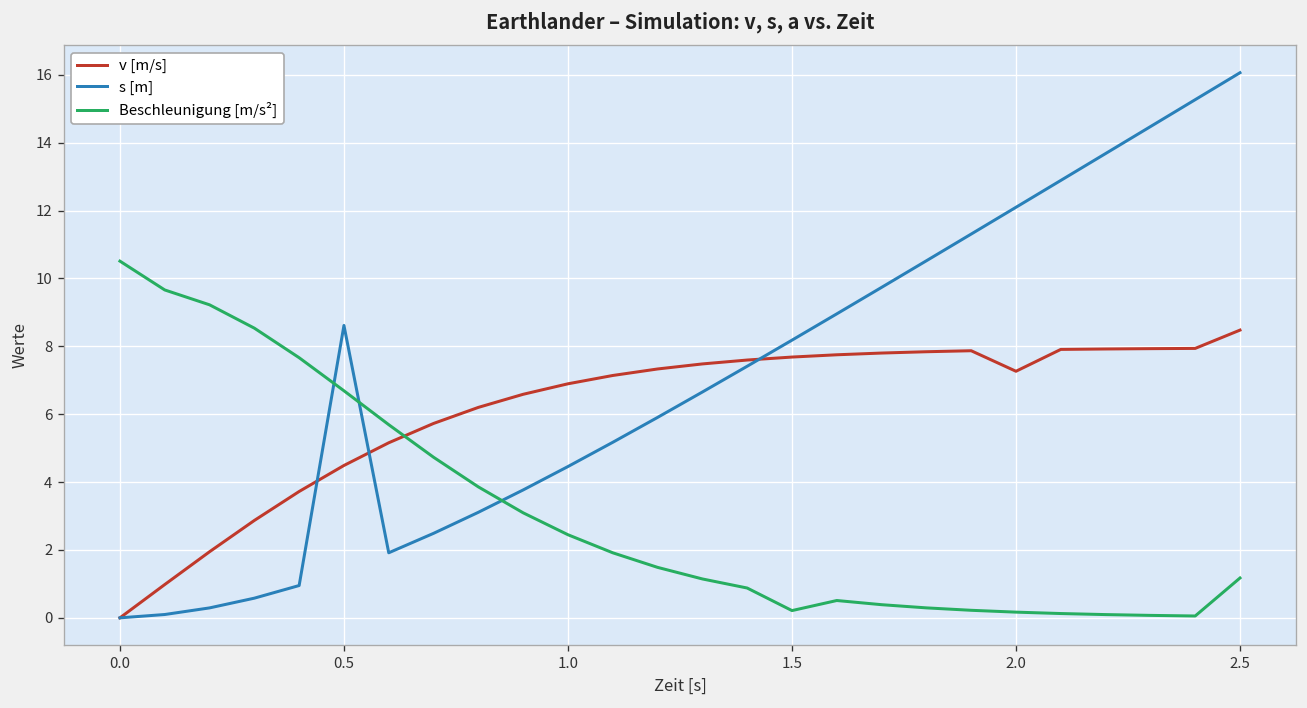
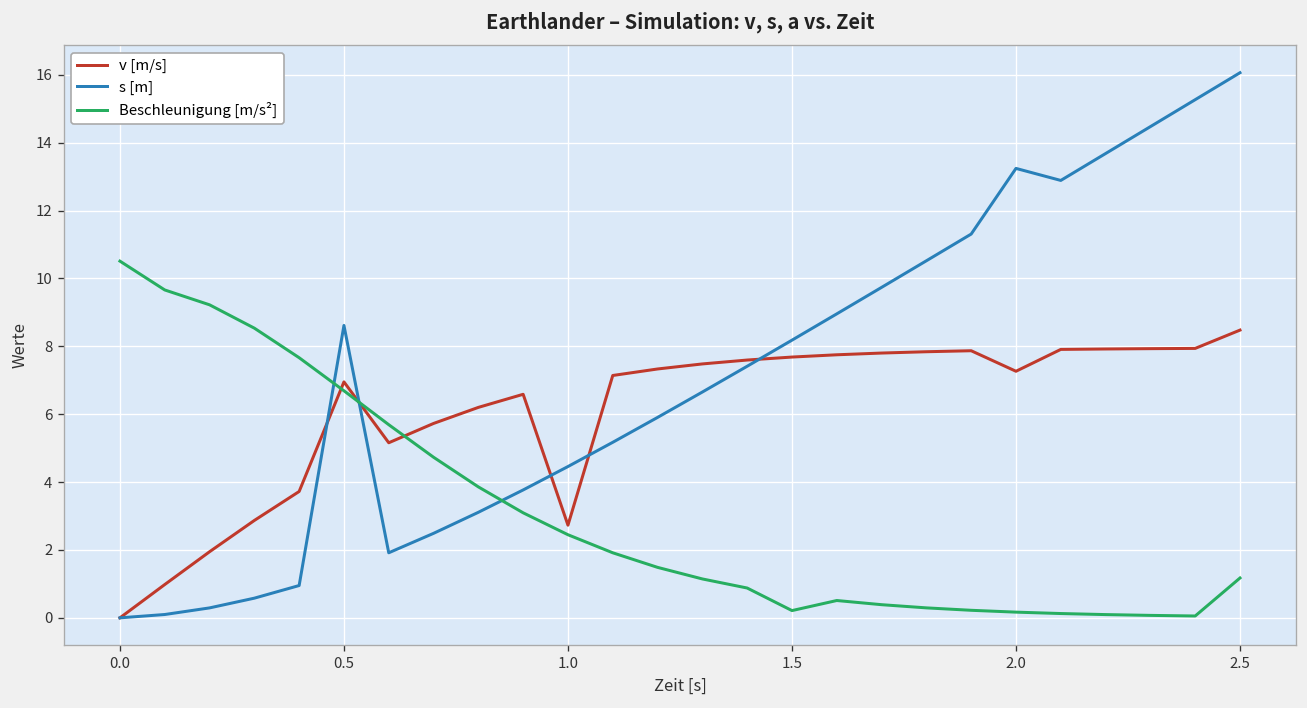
v [m/s], 0.5: 4.5 -> 7.0
v [m/s], 1.0: 6.9 -> 2.7
s [m], 2.0: 12.1 -> 13.2
